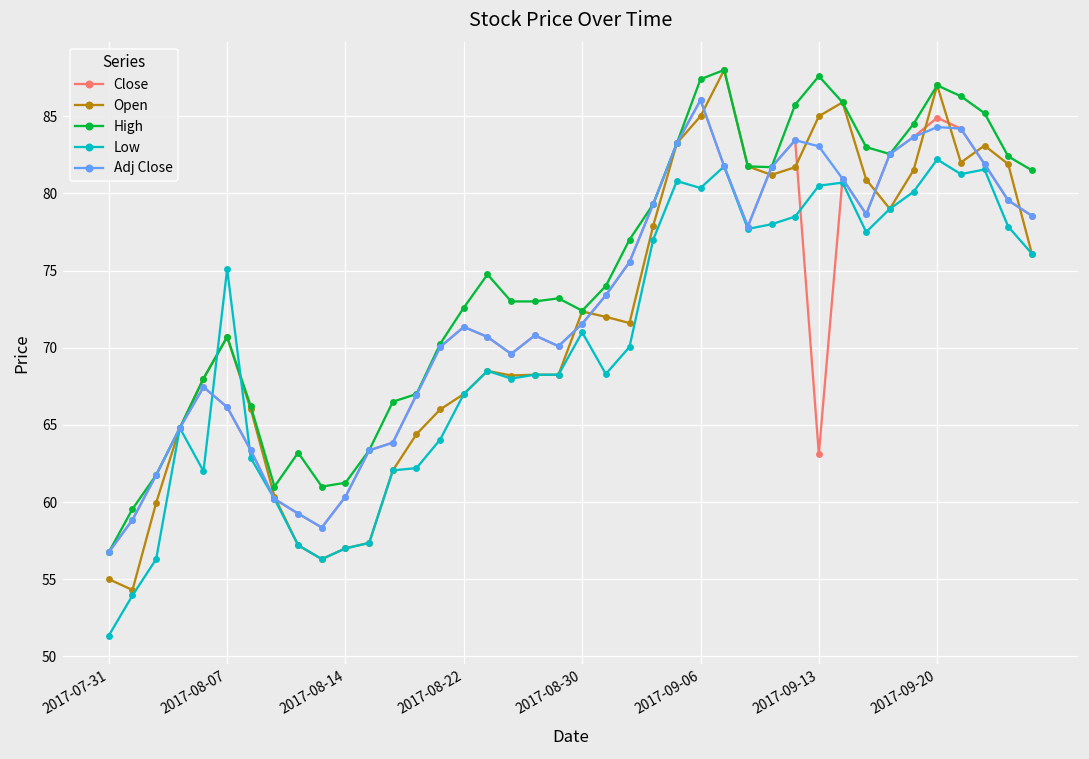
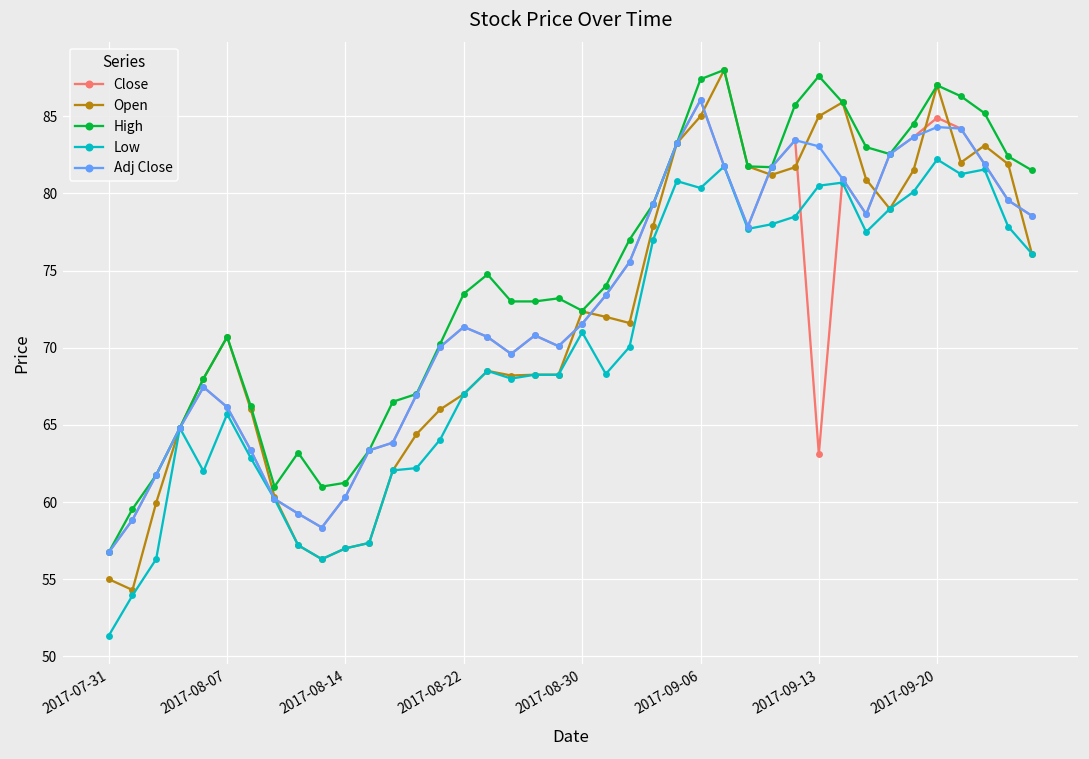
Low, 2017-08-07: 75.1 -> 65.7
High, 2017-08-22: 72.6 -> 73.5
